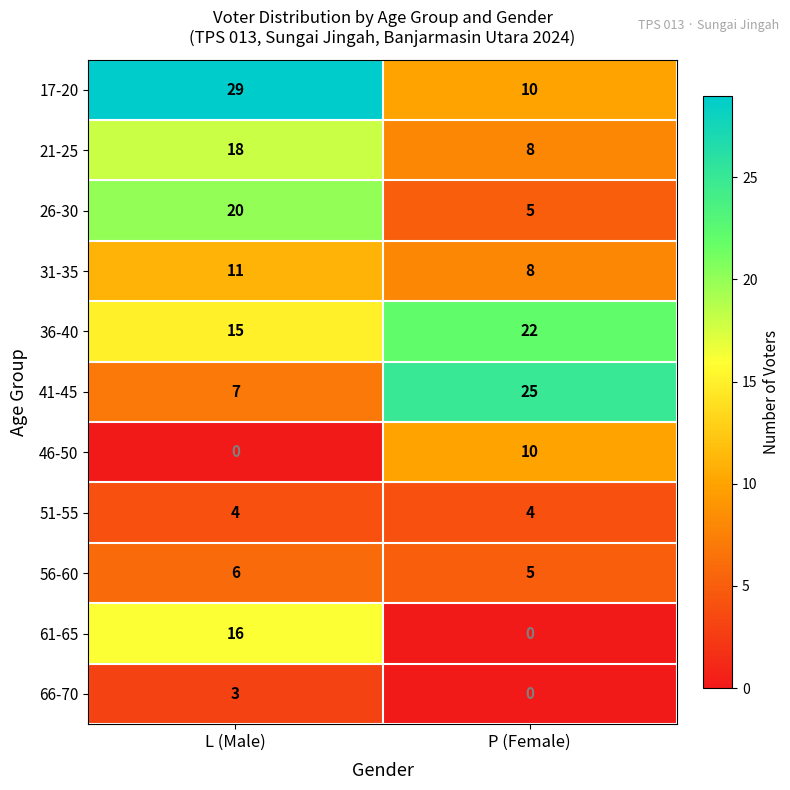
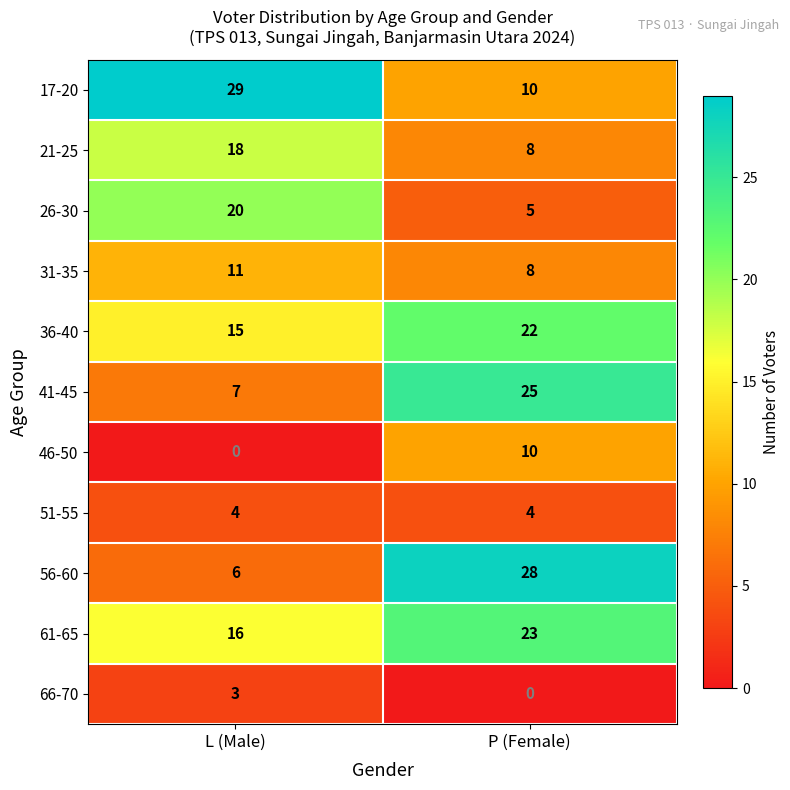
56-60, P (Female): 5 -> 28
61-65, P (Female): 0 -> 23
